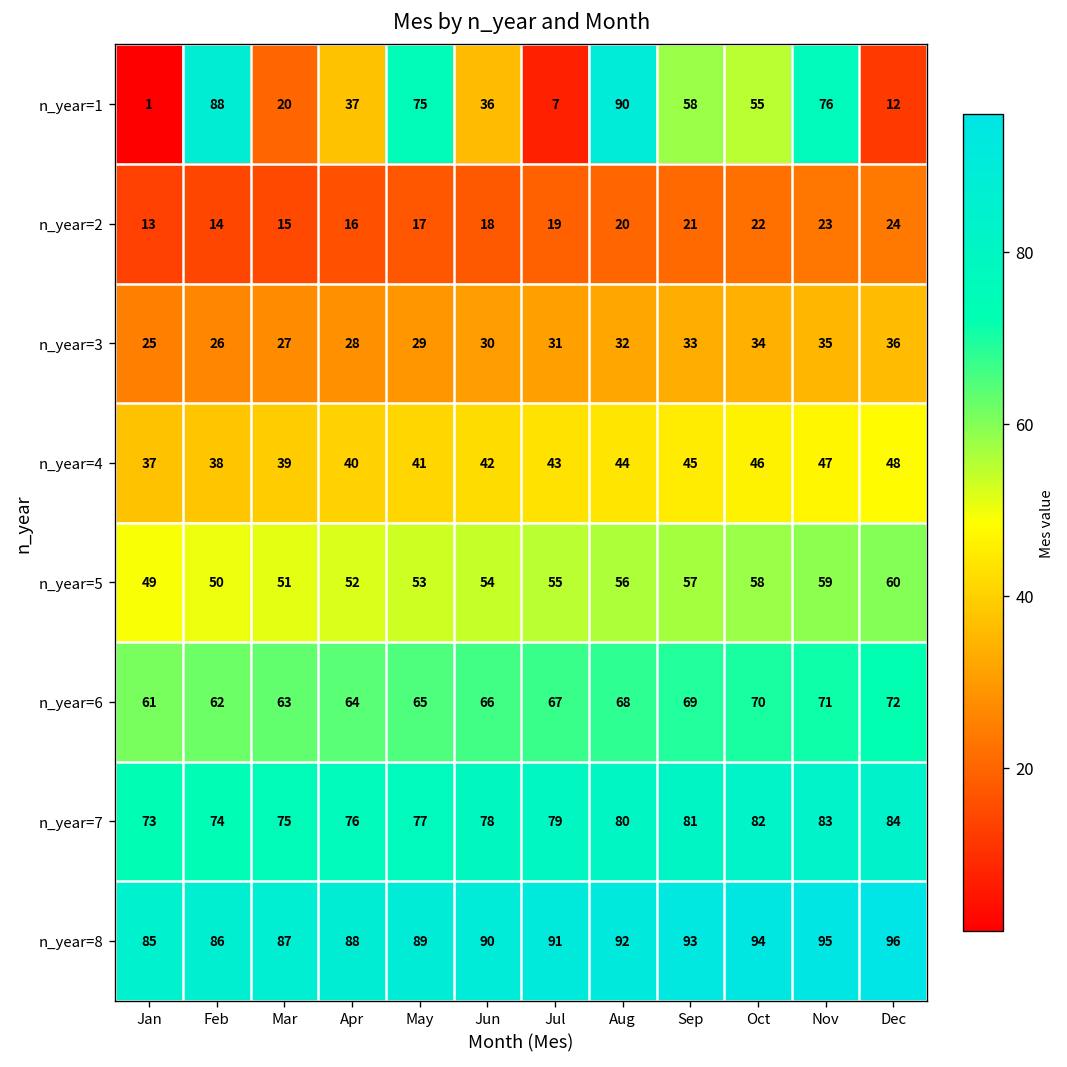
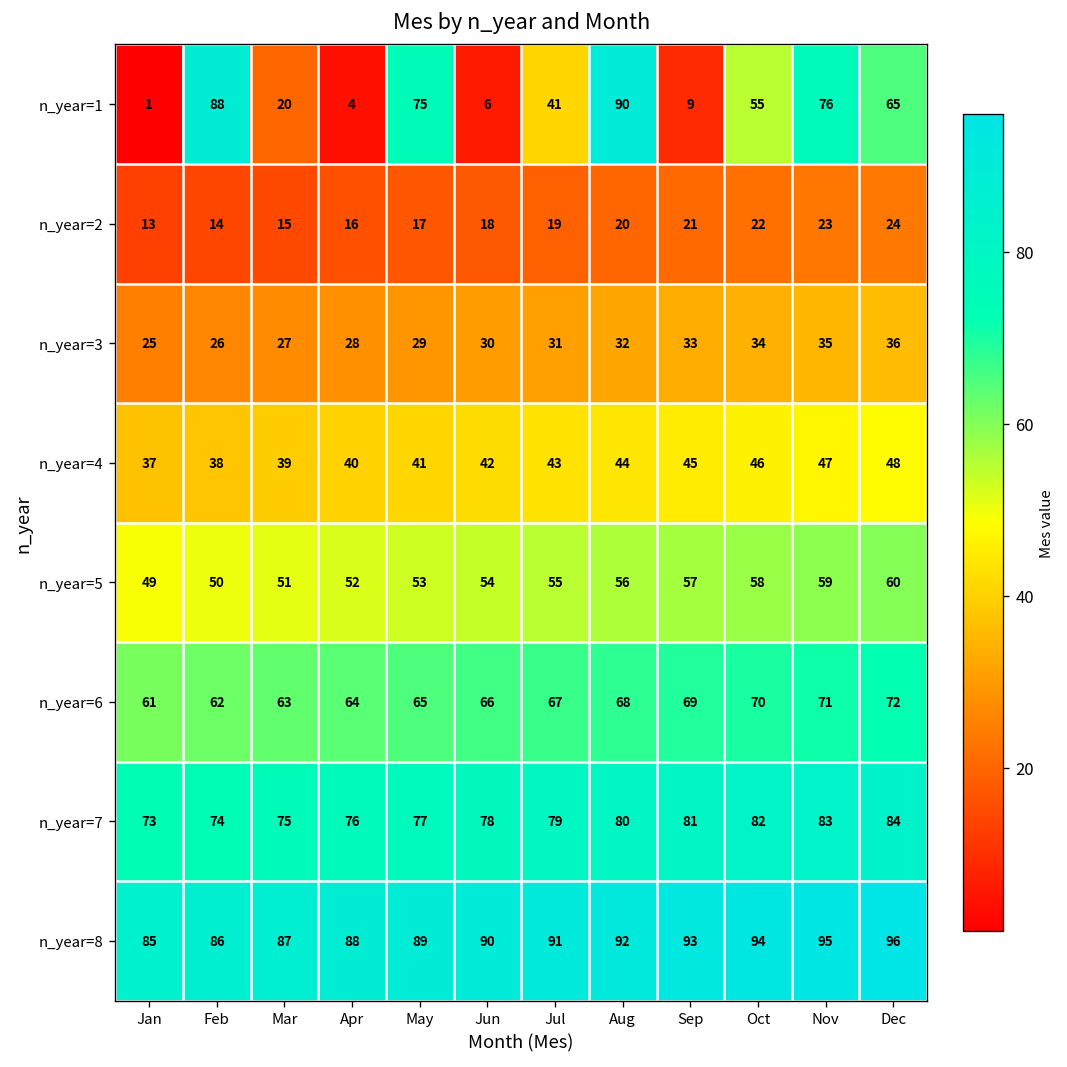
n_year=1, Apr: 37 -> 4
n_year=1, Jun: 36 -> 6
n_year=1, Jul: 7 -> 41
n_year=1, Sep: 58 -> 9
n_year=1, Dec: 12 -> 65
